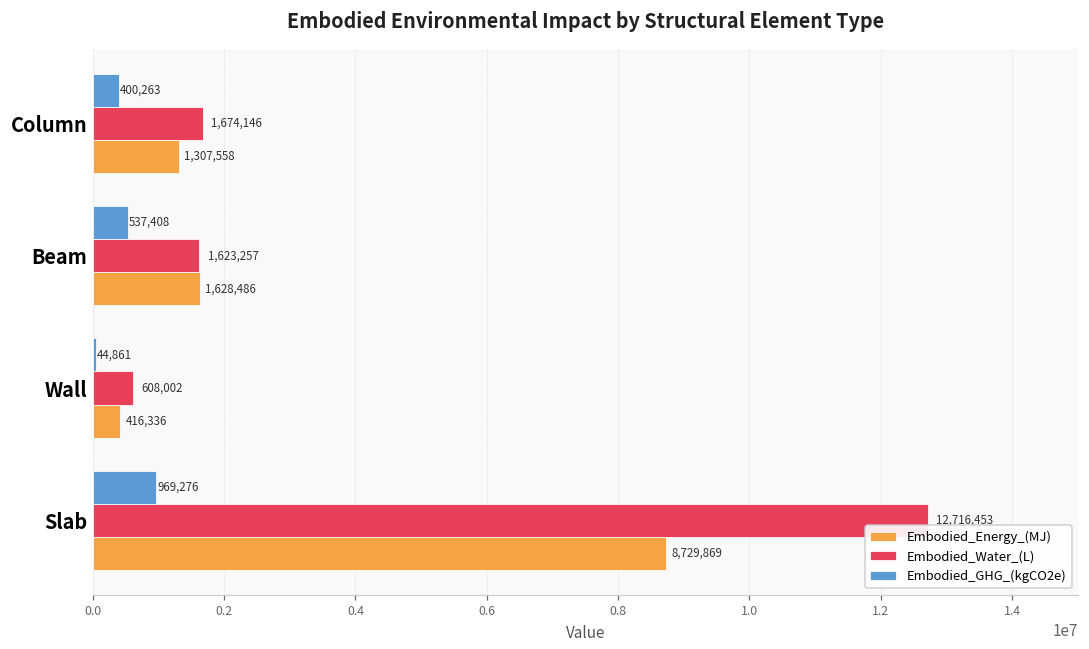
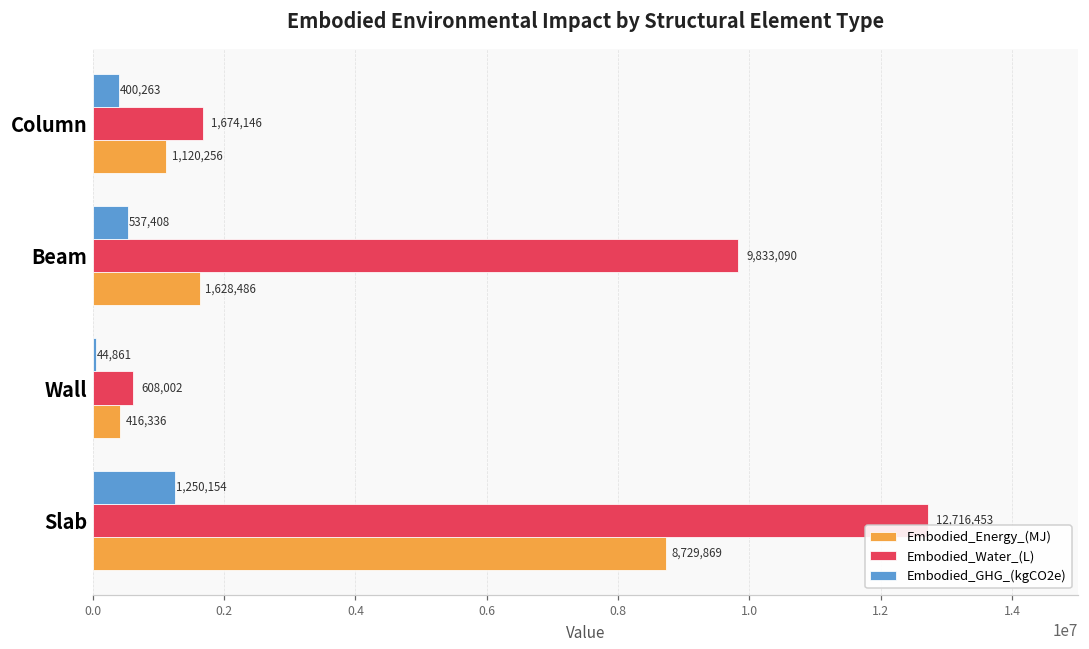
Embodied_Energy_(MJ), Column: 1,307,558 -> 1,120,256
Embodied_Water_(L), Beam: 1,623,257 -> 9,833,090
Embodied_GHG_(kgCO2e), Slab: 969,276 -> 1,250,154
